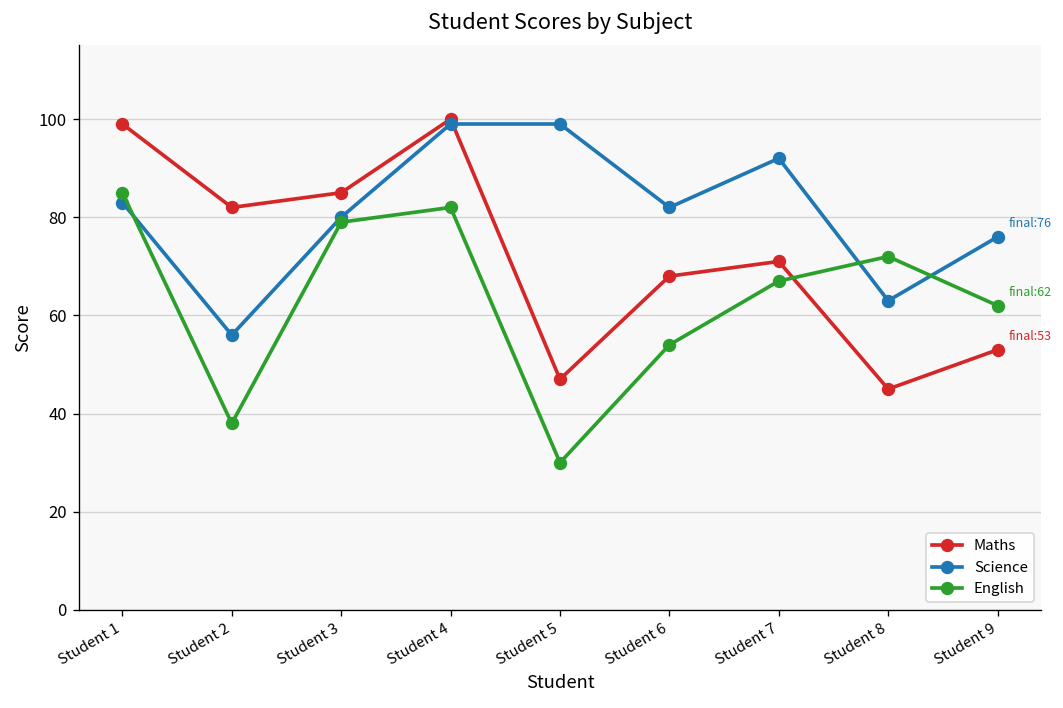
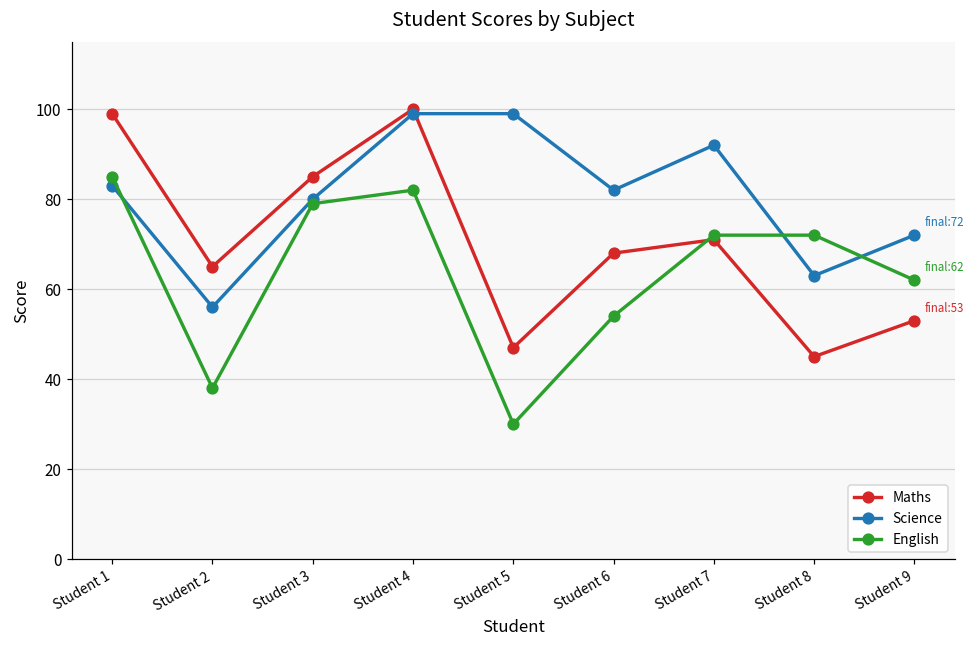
Maths, Student 2: 82 -> 65
English, Student 7: 67 -> 72
Science, Student 9: 76 -> 72
